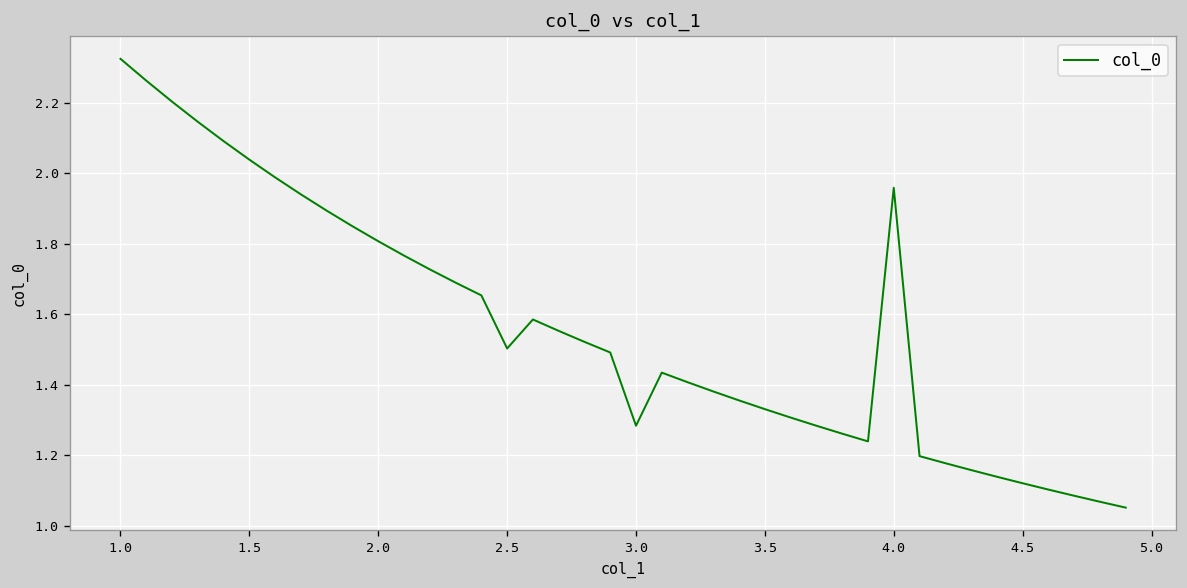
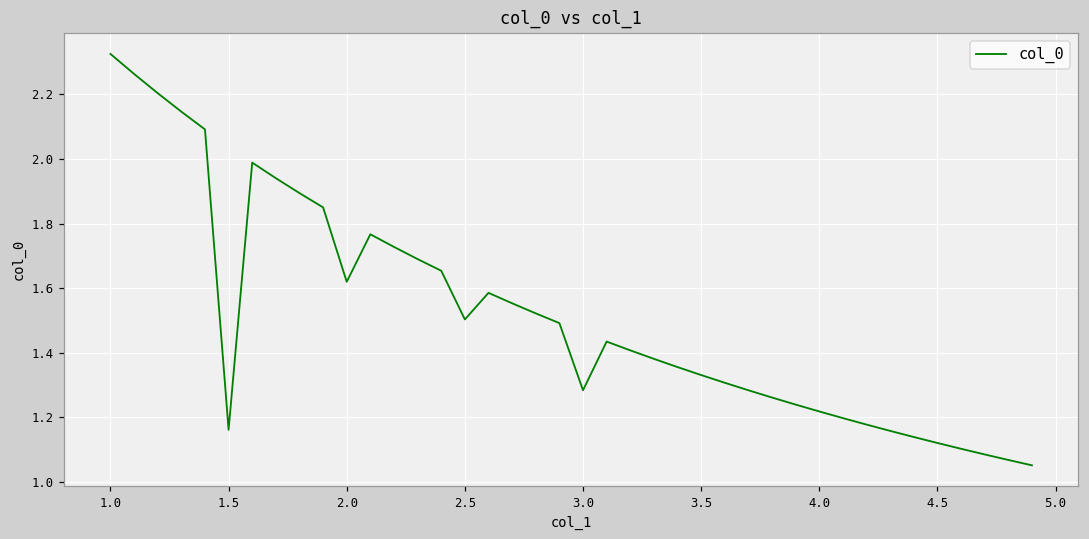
1.5: 2.04 -> 1.16
2.0: 1.81 -> 1.62
4.0: 1.96 -> 1.22
